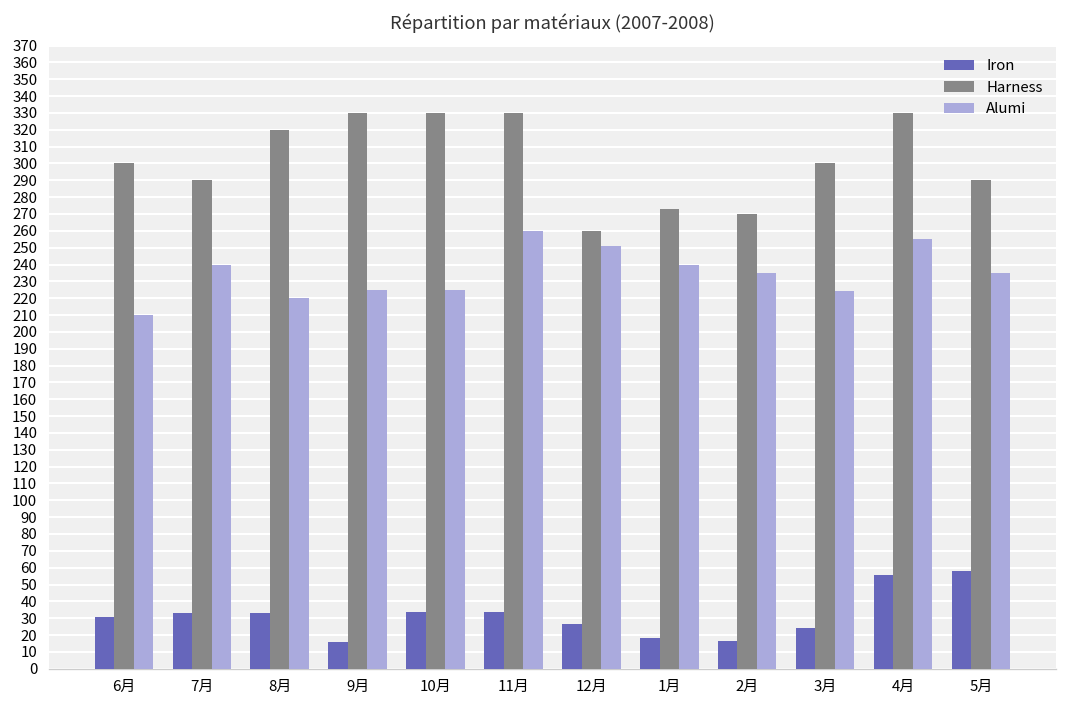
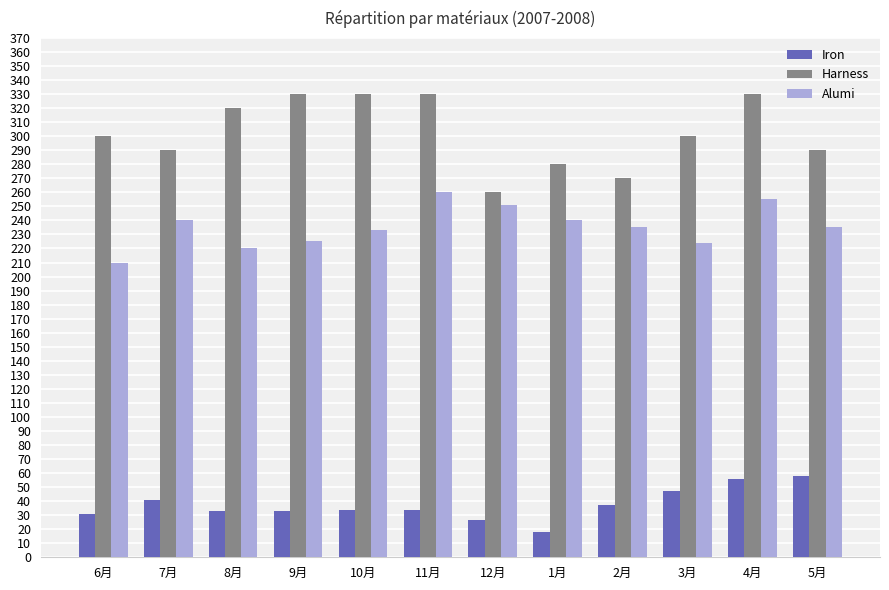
Iron, 7月: 33 -> 41
Iron, 9月: 16 -> 33
Alumi, 10月: 225 -> 233
Harness, 1月: 273 -> 280
Iron, 2月: 16 -> 37
Iron, 3月: 24 -> 48
